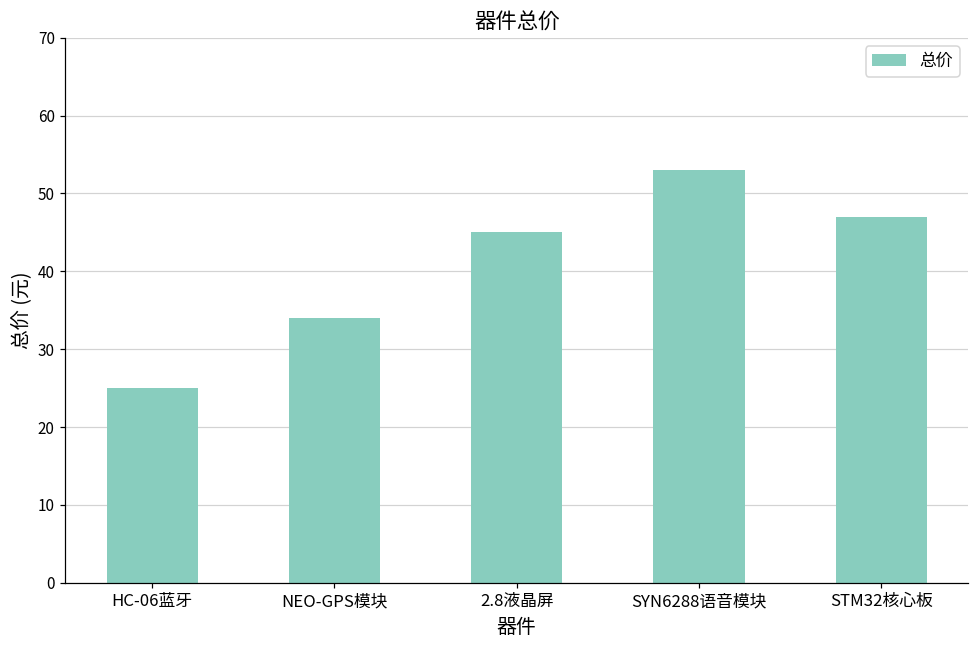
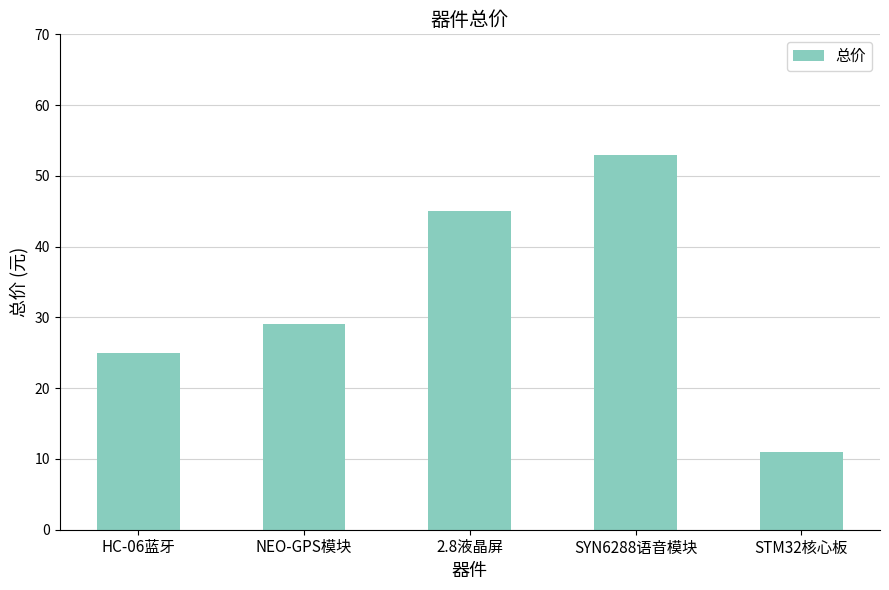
NEO-GPS模块: 34 -> 29
STM32核心板: 47 -> 11
